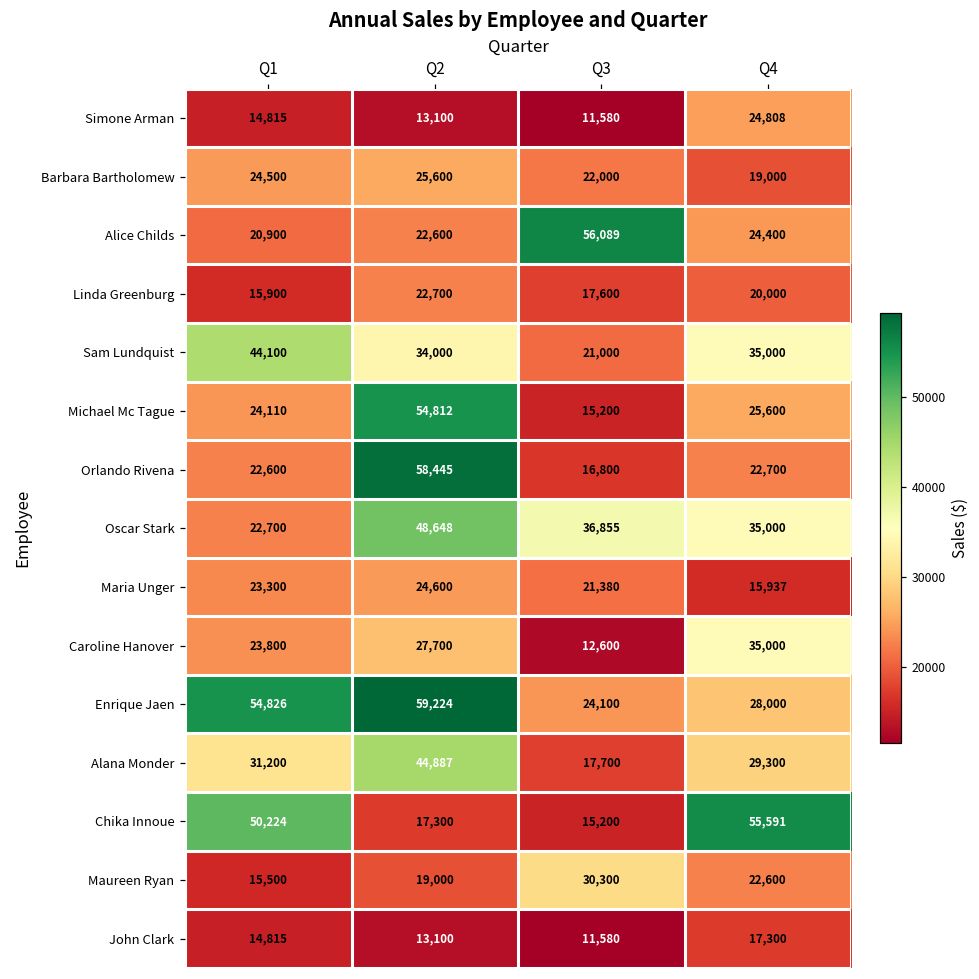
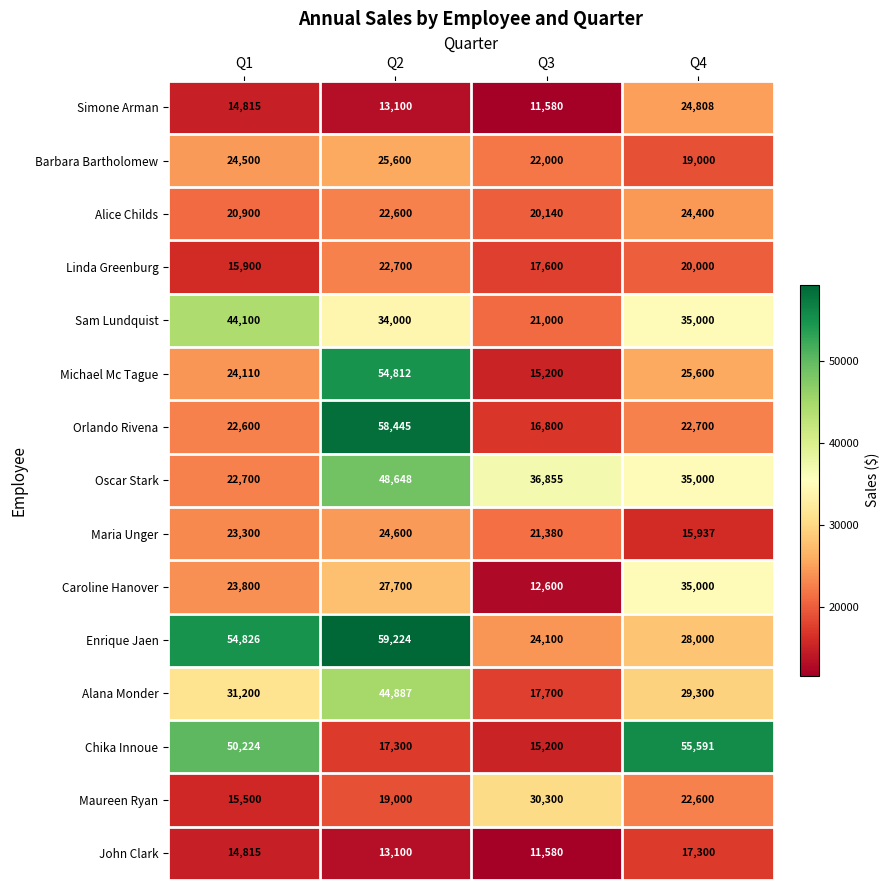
Alice Childs, Q3: 56,089 -> 20,140
